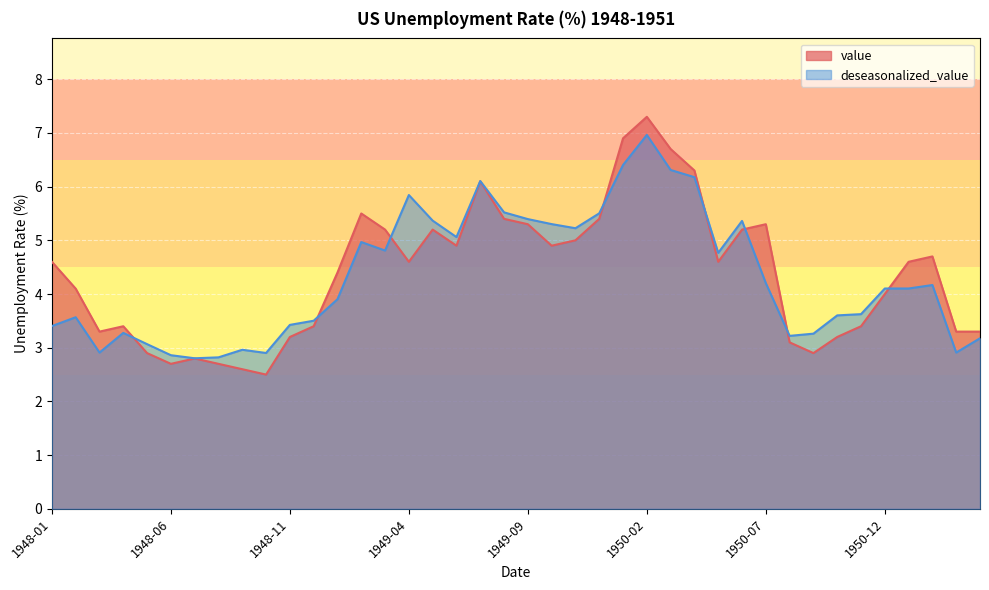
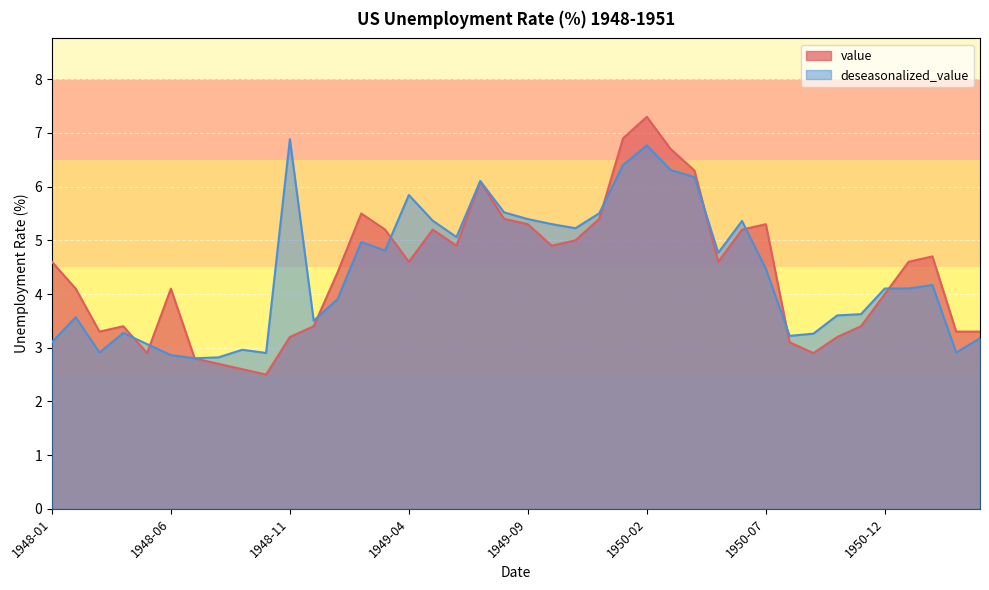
deseasonalized_value, 1948-01: 3.4 -> 3.1
value, 1948-06: 2.7 -> 4.1
deseasonalized_value, 1948-11: 3.4 -> 6.9
deseasonalized_value, 1950-02: 7.0 -> 6.8
deseasonalized_value, 1950-07: 4.2 -> 4.5
